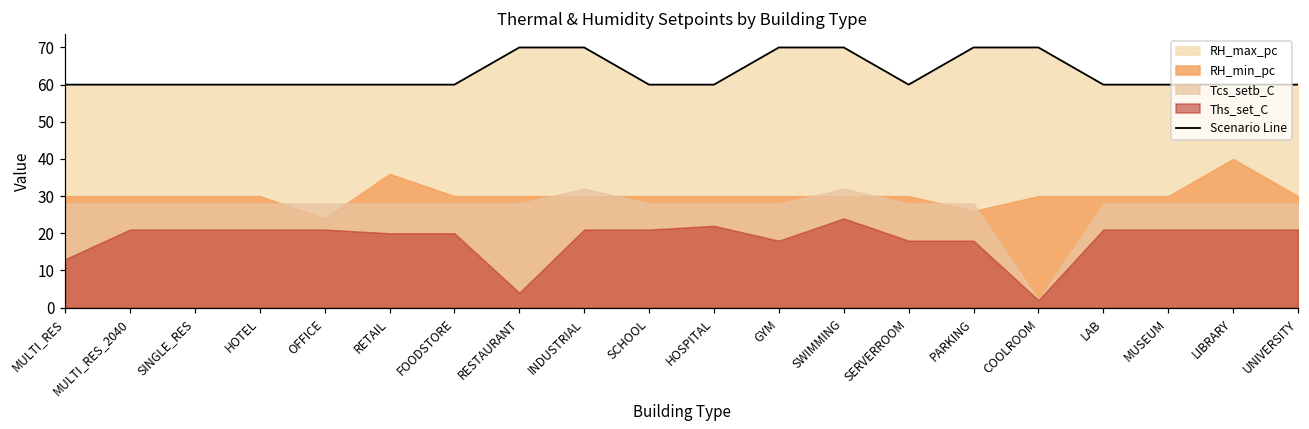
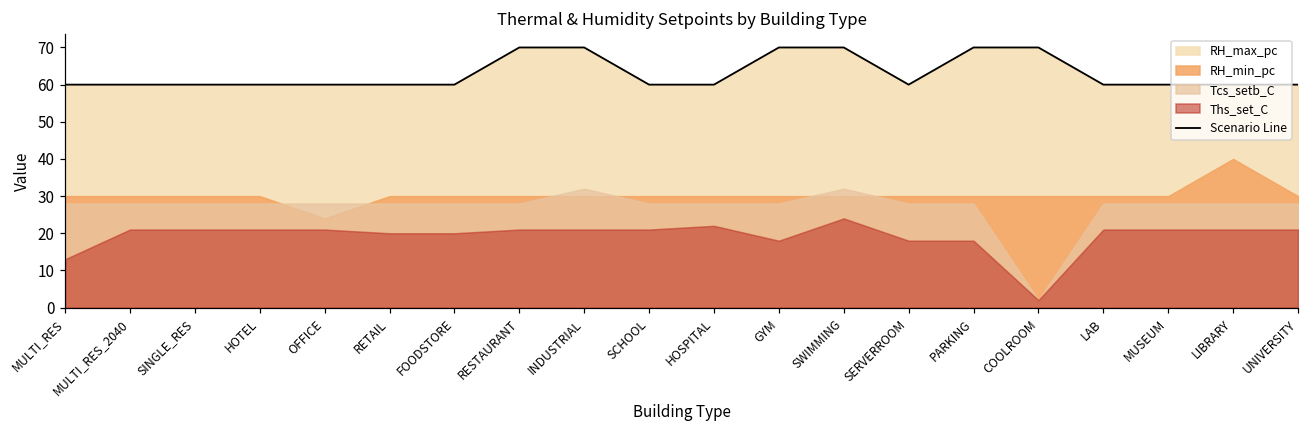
RH_min_pc, RETAIL: 36 -> 30
Ths_set_C, RESTAURANT: 4 -> 21
RH_min_pc, PARKING: 26 -> 30
